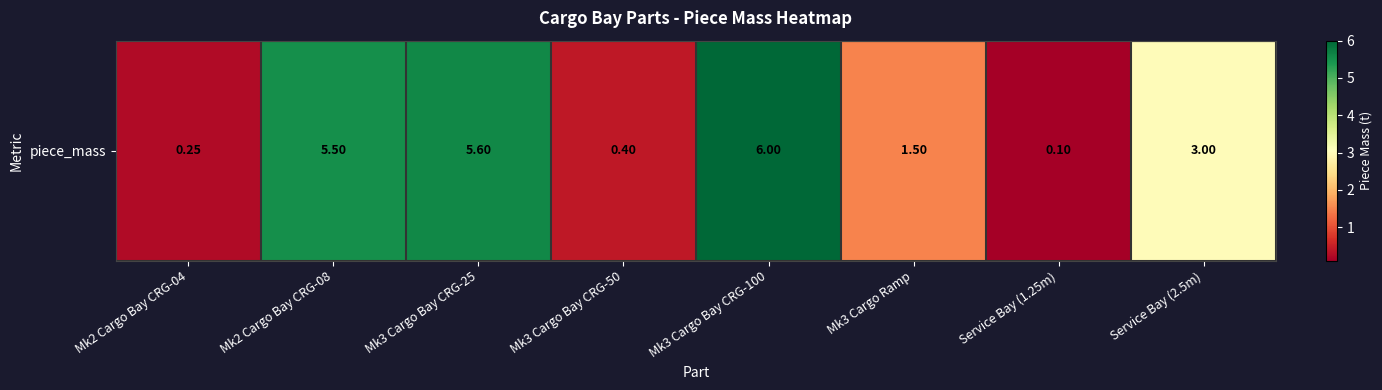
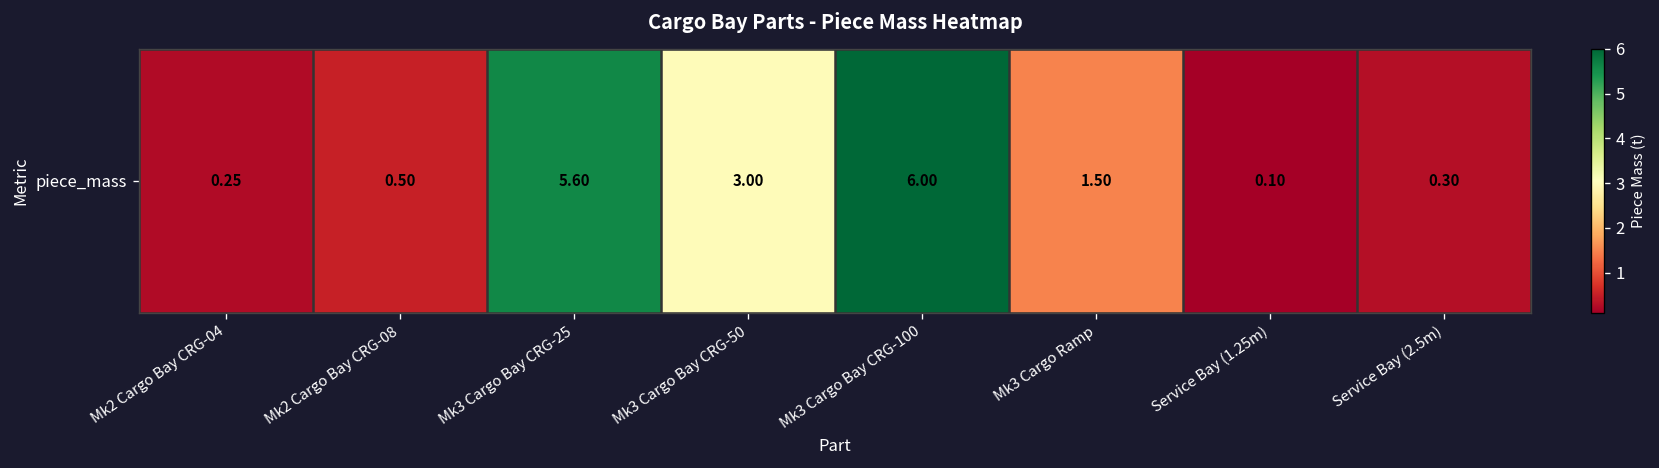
piece_mass, Mk2 Cargo Bay CRG-08: 5.50 -> 0.50
piece_mass, Mk3 Cargo Bay CRG-50: 0.40 -> 3.00
piece_mass, Service Bay (2.5m): 3.00 -> 0.30
